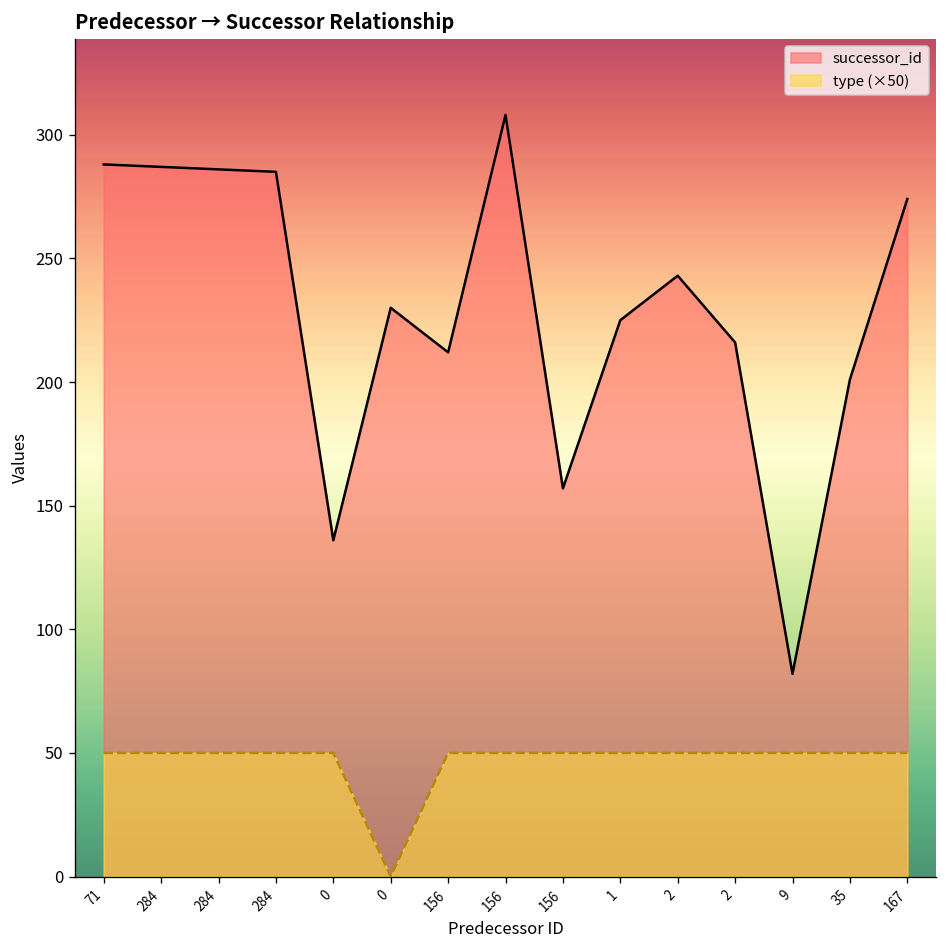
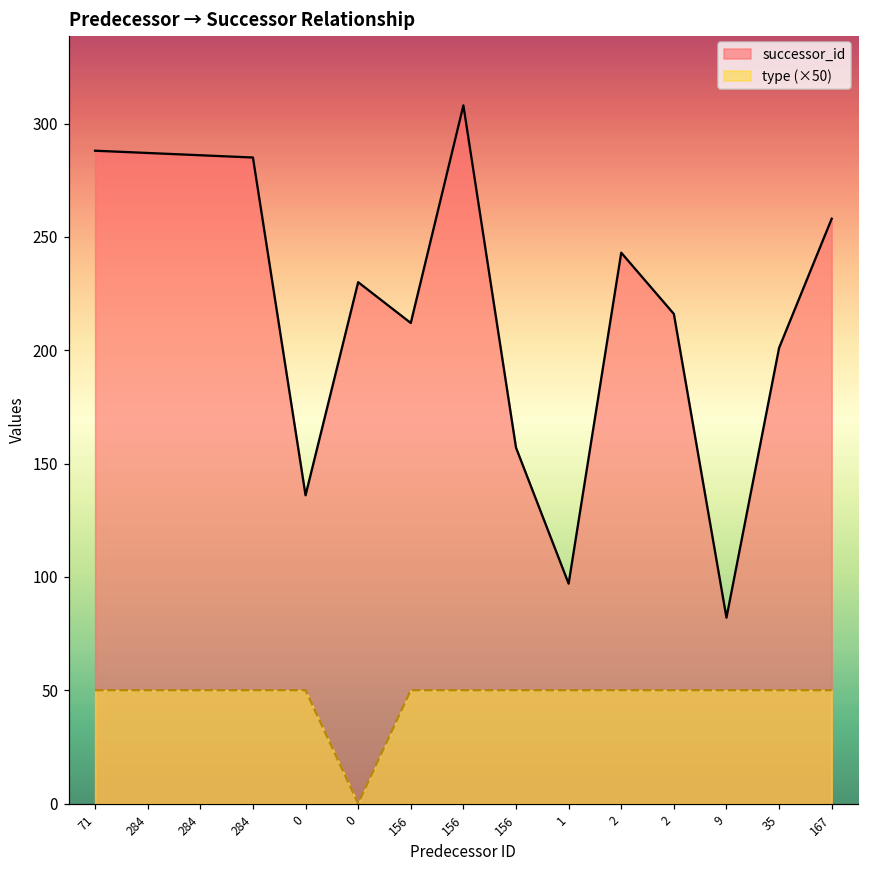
successor_id, 1: 225 -> 97
successor_id, 167: 274 -> 258
